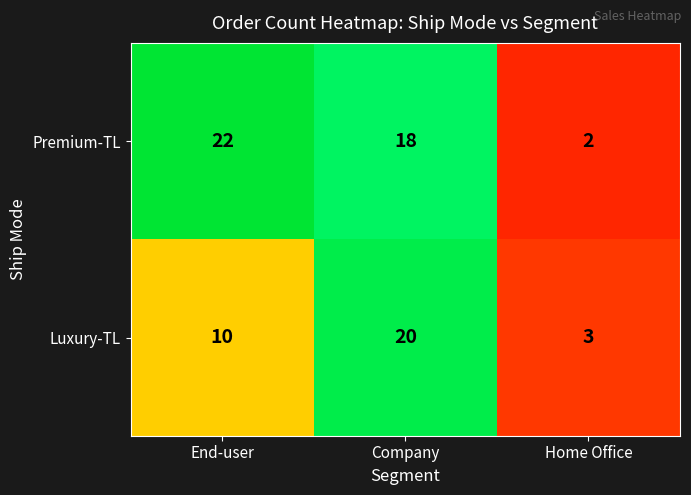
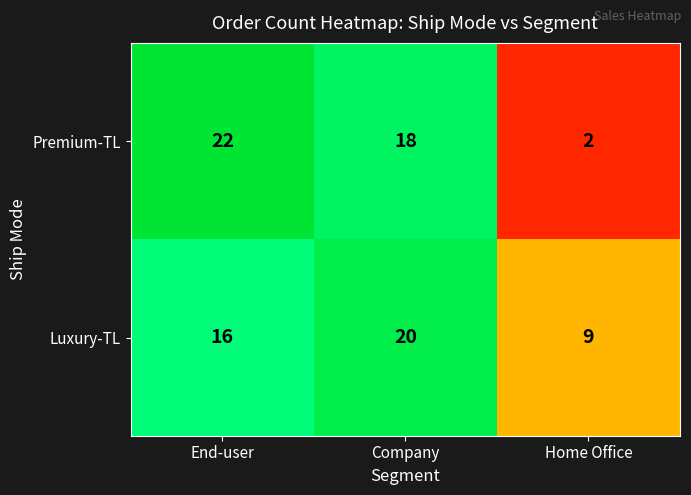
Luxury-TL, End-user: 10 -> 16
Luxury-TL, Home Office: 3 -> 9
